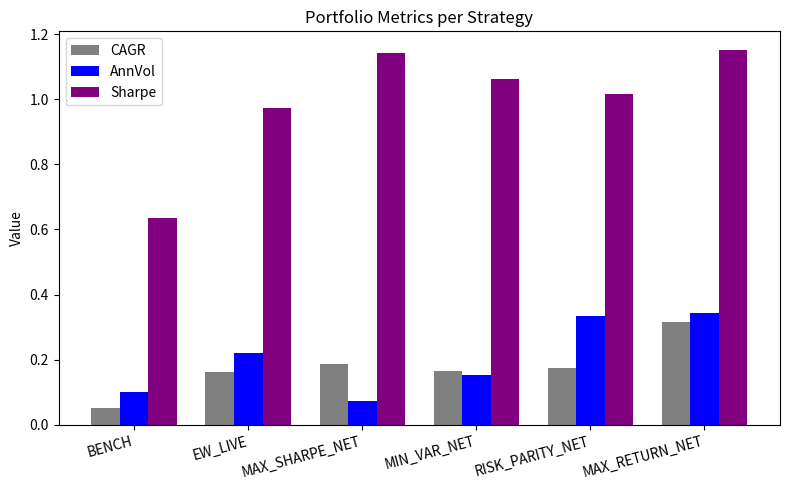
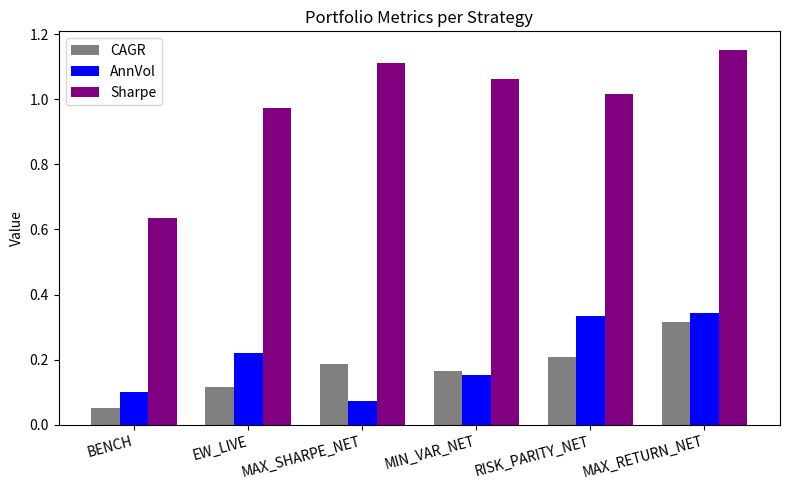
CAGR, EW_LIVE: 0.16 -> 0.12
Sharpe, MAX_SHARPE_NET: 1.14 -> 1.11
CAGR, RISK_PARITY_NET: 0.18 -> 0.21
